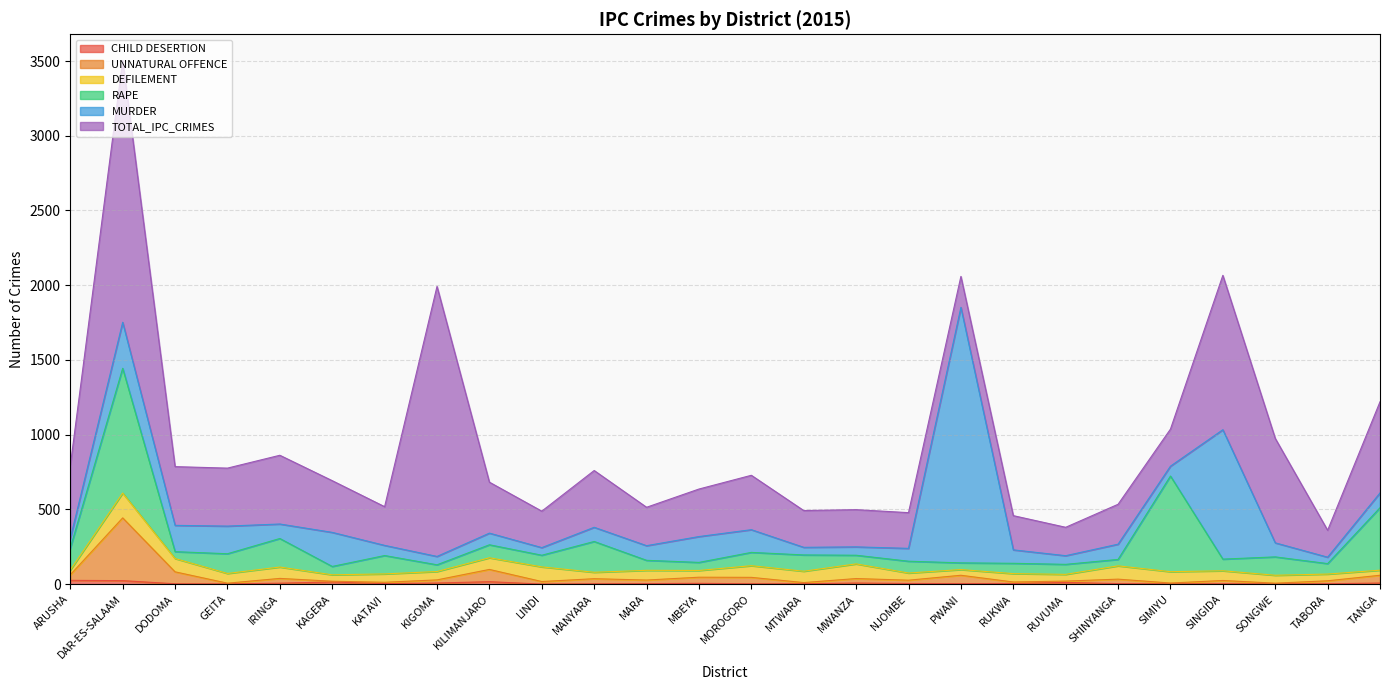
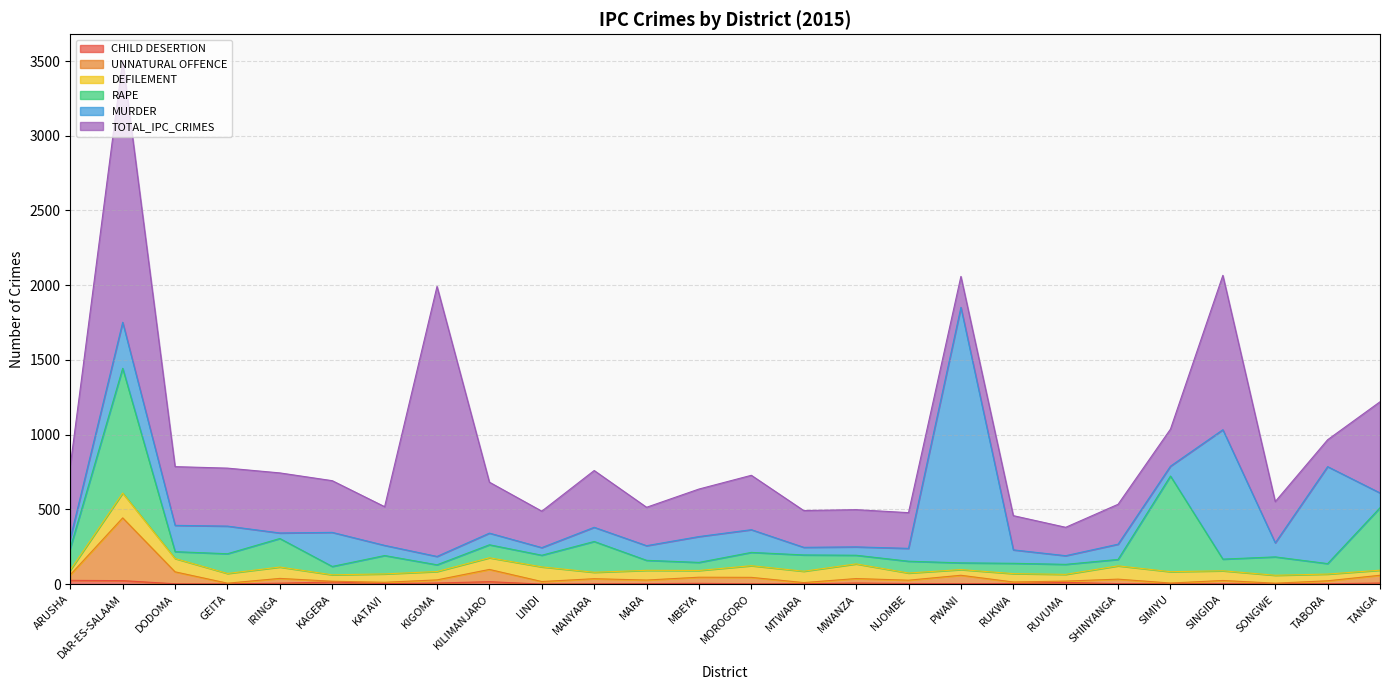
MURDER, IRINGA: 100 -> 40
TOTAL_IPC_CRIMES, IRINGA: 460 -> 400
TOTAL_IPC_CRIMES, SONGWE: 700 -> 280
MURDER, TABORA: 40 -> 650
